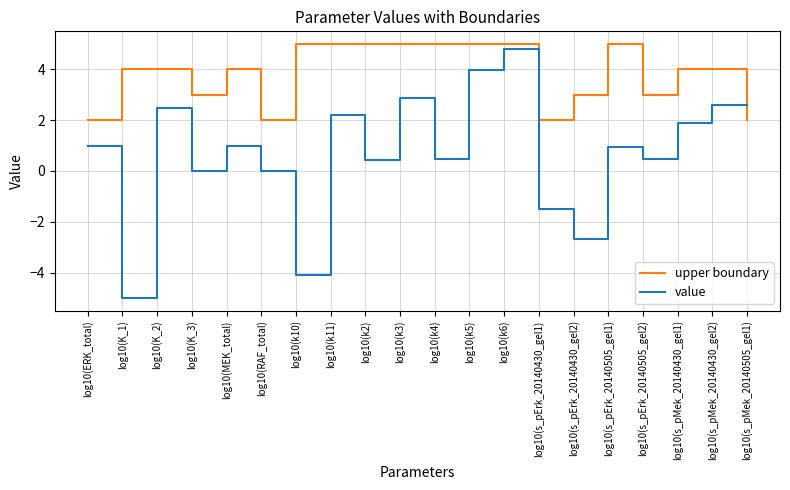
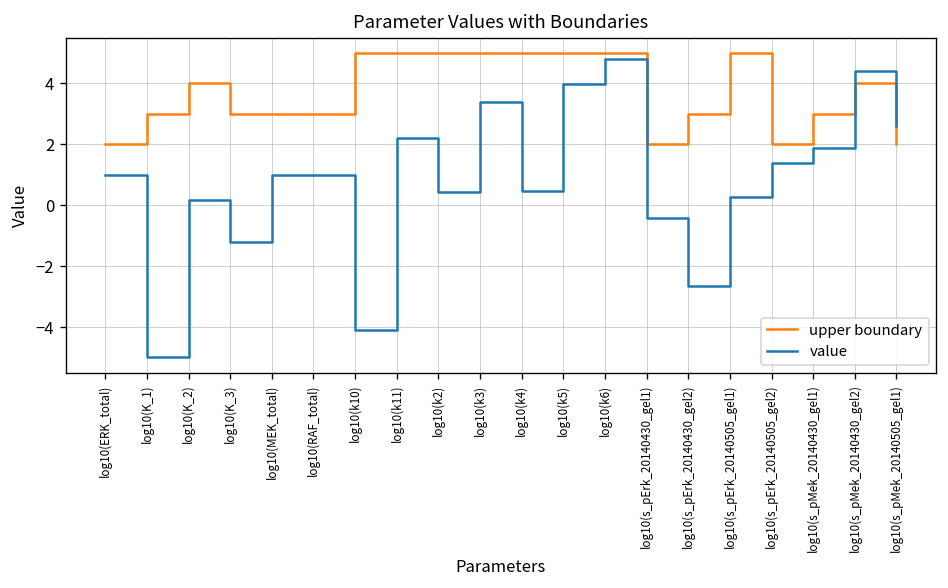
upper boundary, log10(K_1): 4 -> 3
value, log10(K_2): 2.5 -> 0.2
value, log10(K_3): 0.0 -> -1.2
upper boundary, log10(MEK_total): 4 -> 3
upper boundary, log10(RAF_total): 2 -> 3
value, log10(RAF_total): 0 -> 1
value, log10(k3): 2.9 -> 3.4
value, log10(s_pErk_20140430_gel1): -1.5 -> -0.4
value, log10(s_pErk_20140505_gel1): 1.0 -> 0.3
upper boundary, log10(s_pErk_20140505_gel2): 3 -> 2
value, log10(s_pErk_20140505_gel2): 0.5 -> 1.4
upper boundary, log10(s_pMek_20140430_gel1): 4 -> 3
value, log10(s_pMek_20140430_gel2): 2.6 -> 4.4
